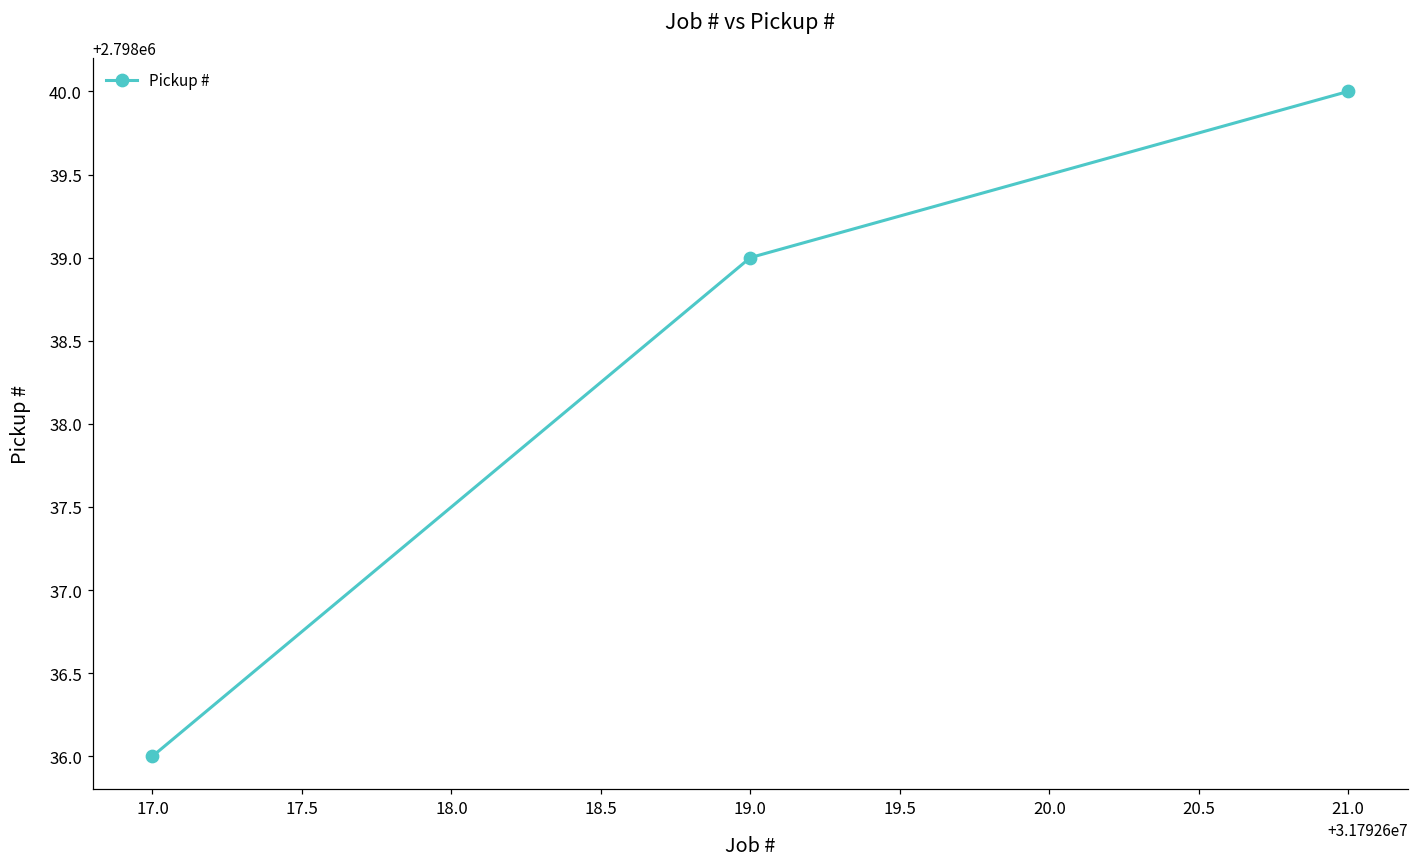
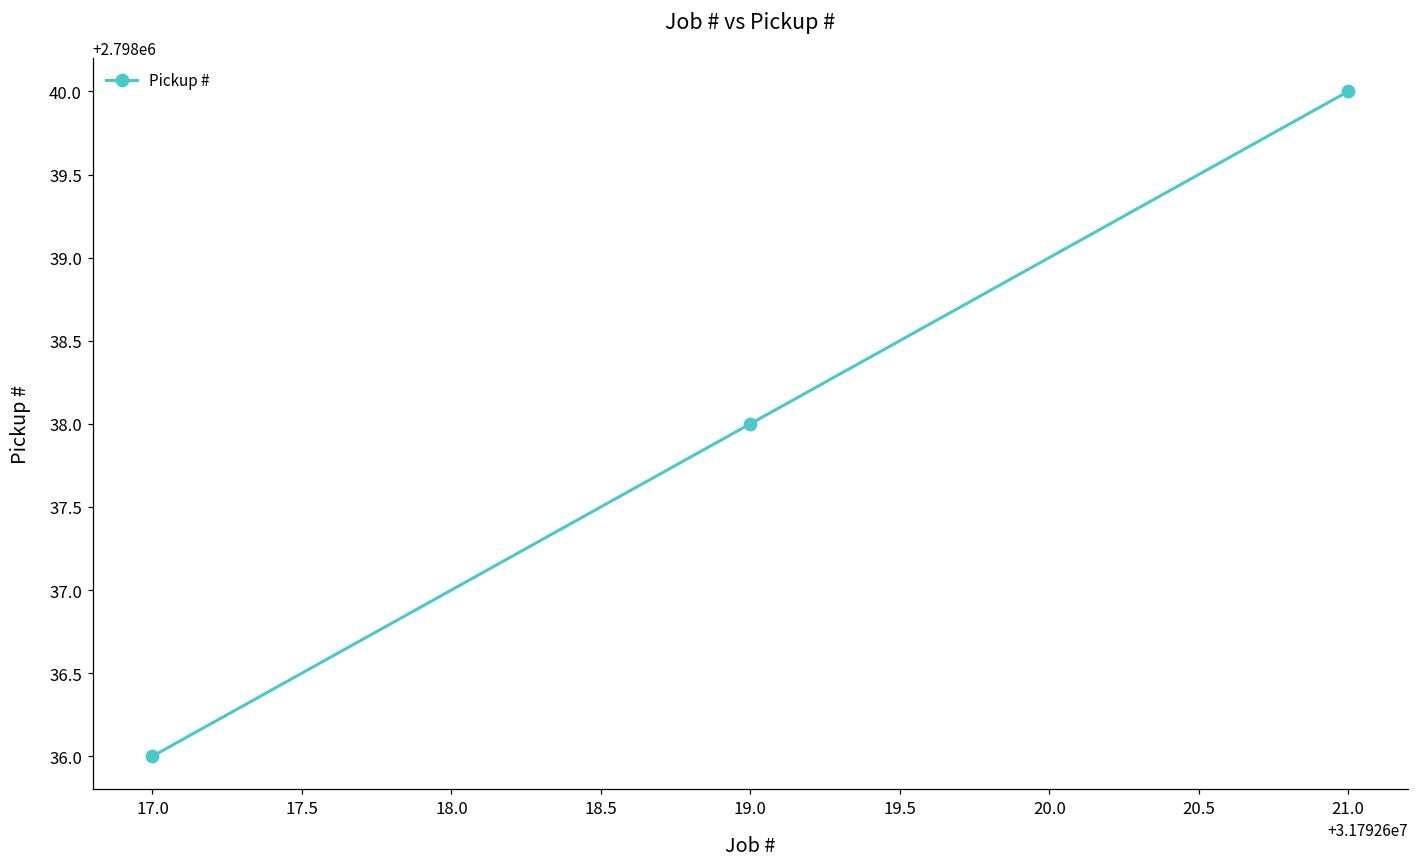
19.0: 2798039 -> 2798038
